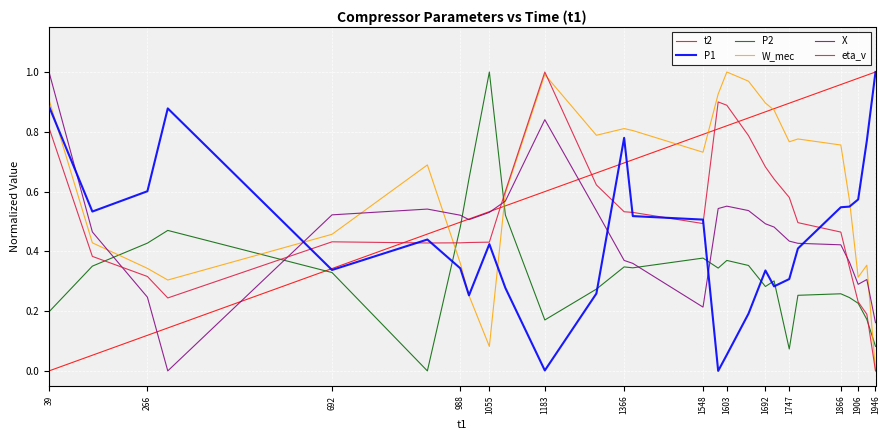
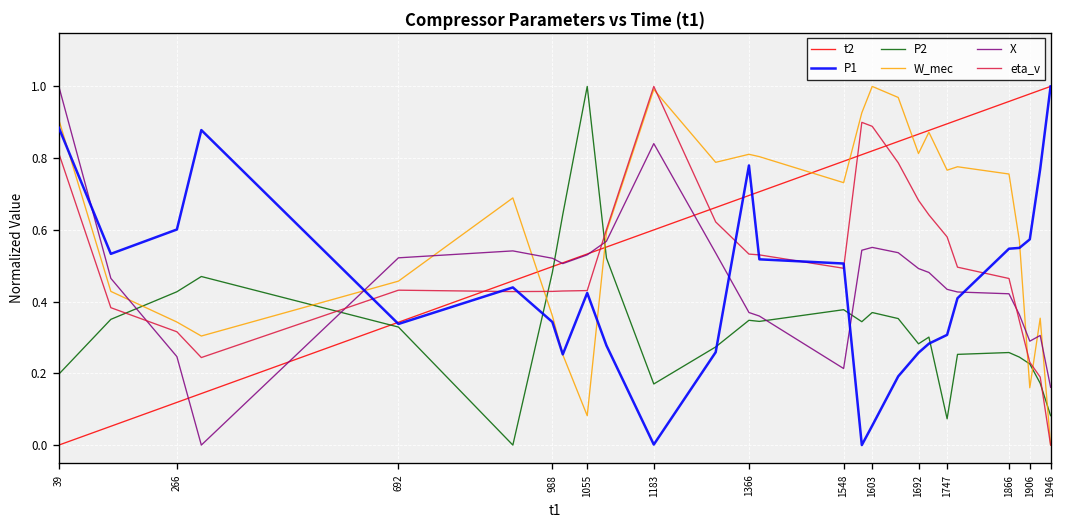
P1, 1692: 0.34 -> 0.26
W_mec, 1692: 0.90 -> 0.81
W_mec, 1906: 0.31 -> 0.16
